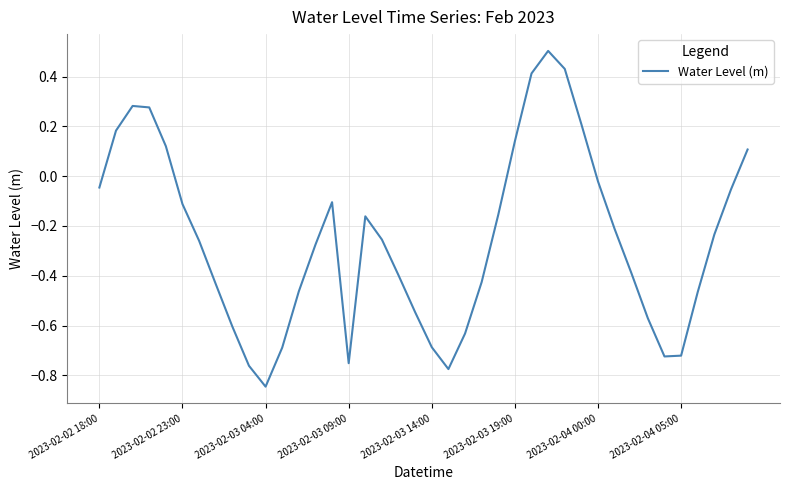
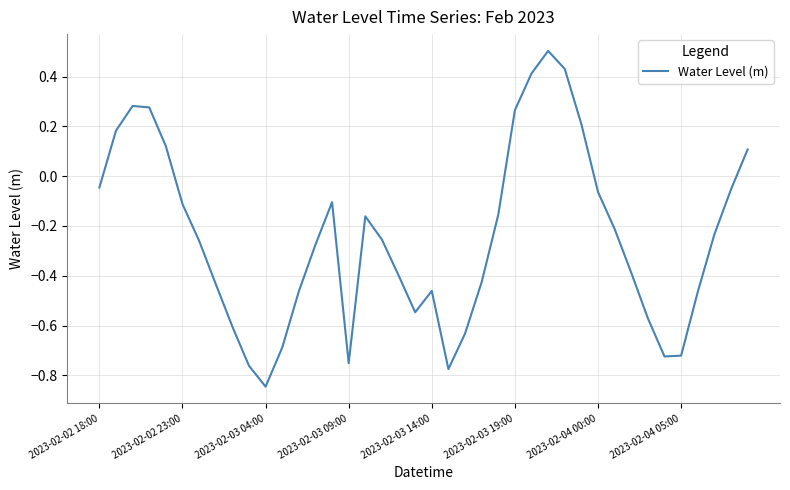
2023-02-03 14:00: -0.69 -> -0.46
2023-02-03 19:00: 0.14 -> 0.27
2023-02-04 00:00: -0.02 -> -0.06
